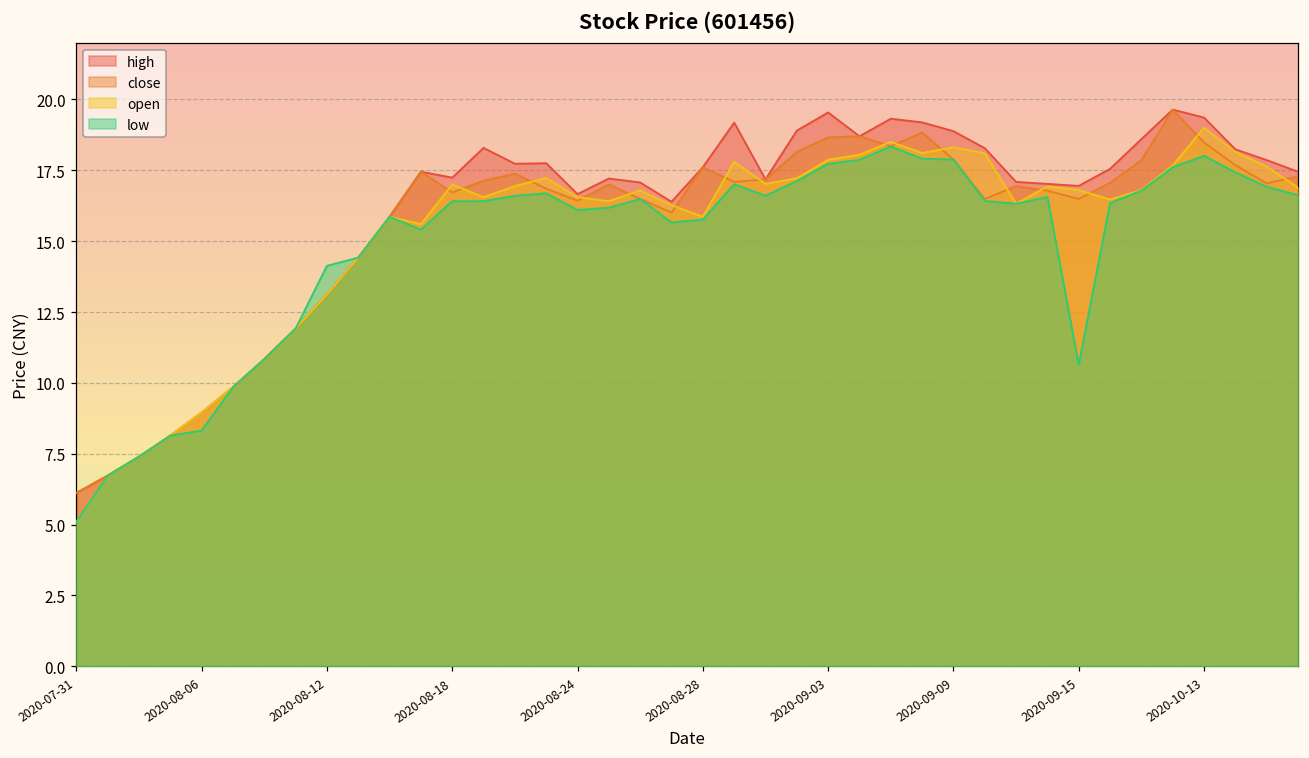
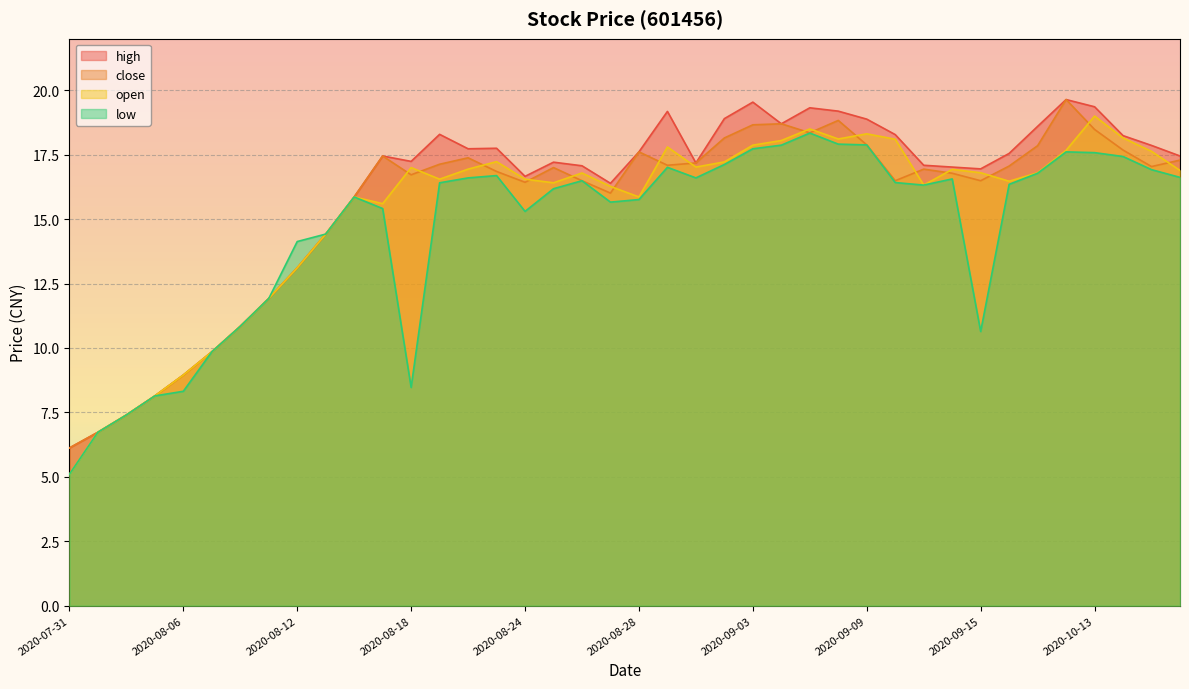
low, 2020-08-18: 16.4 -> 8.5
low, 2020-08-24: 16.1 -> 15.3
low, 2020-10-13: 18.0 -> 17.6
